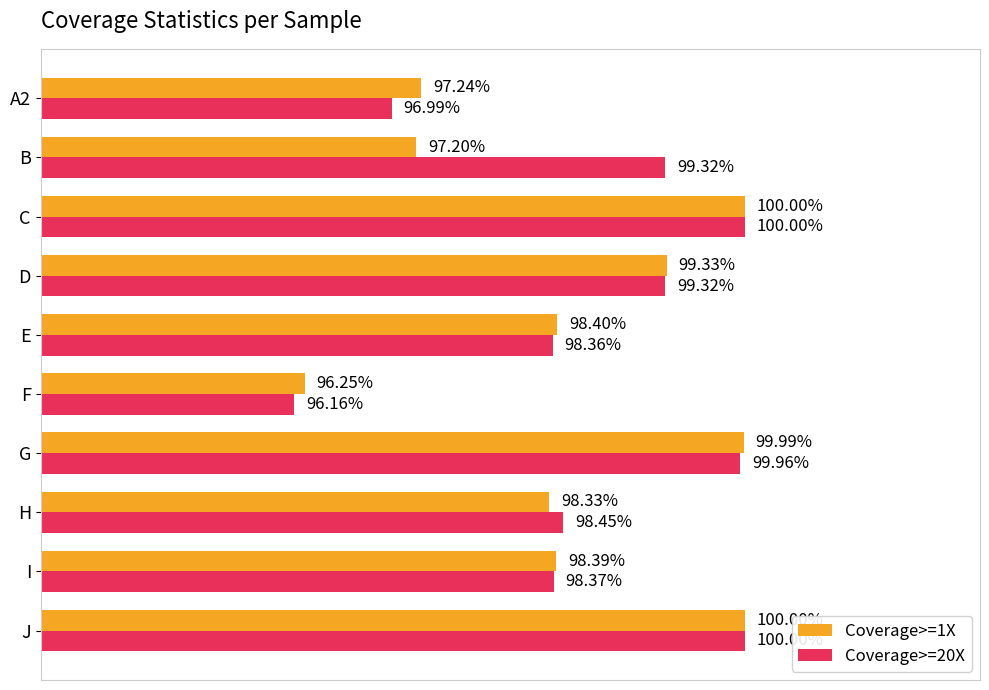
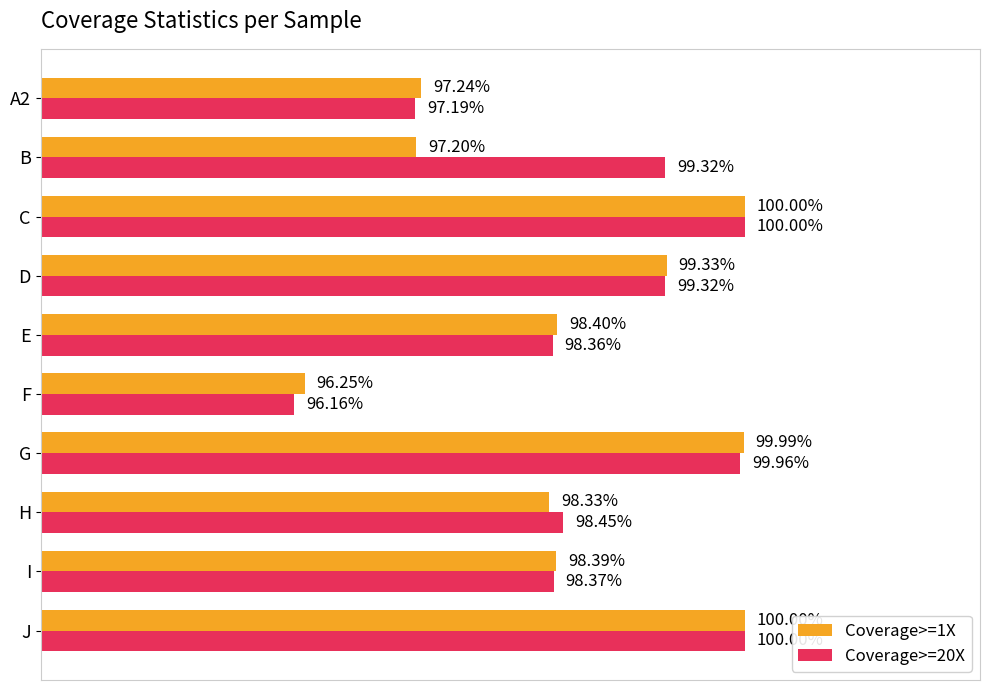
Coverage>=20X, A2: 96.99% -> 97.19%
